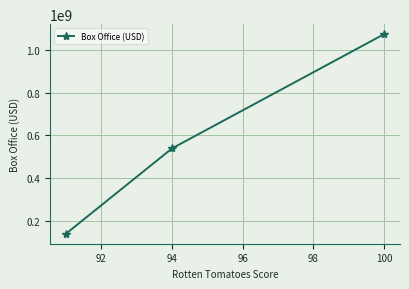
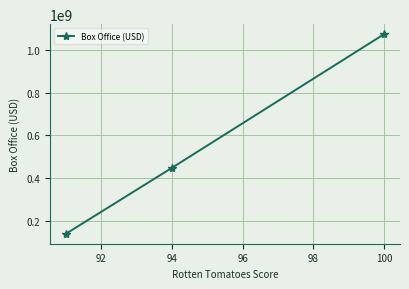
94: 540000000 -> 450000000
